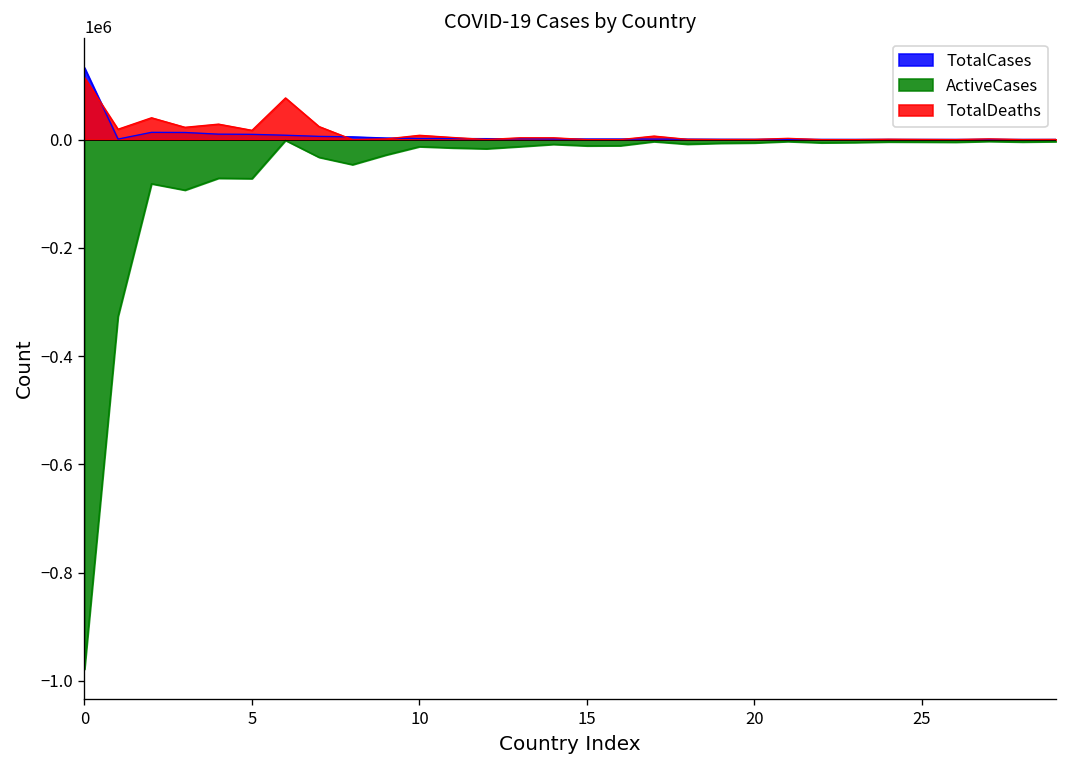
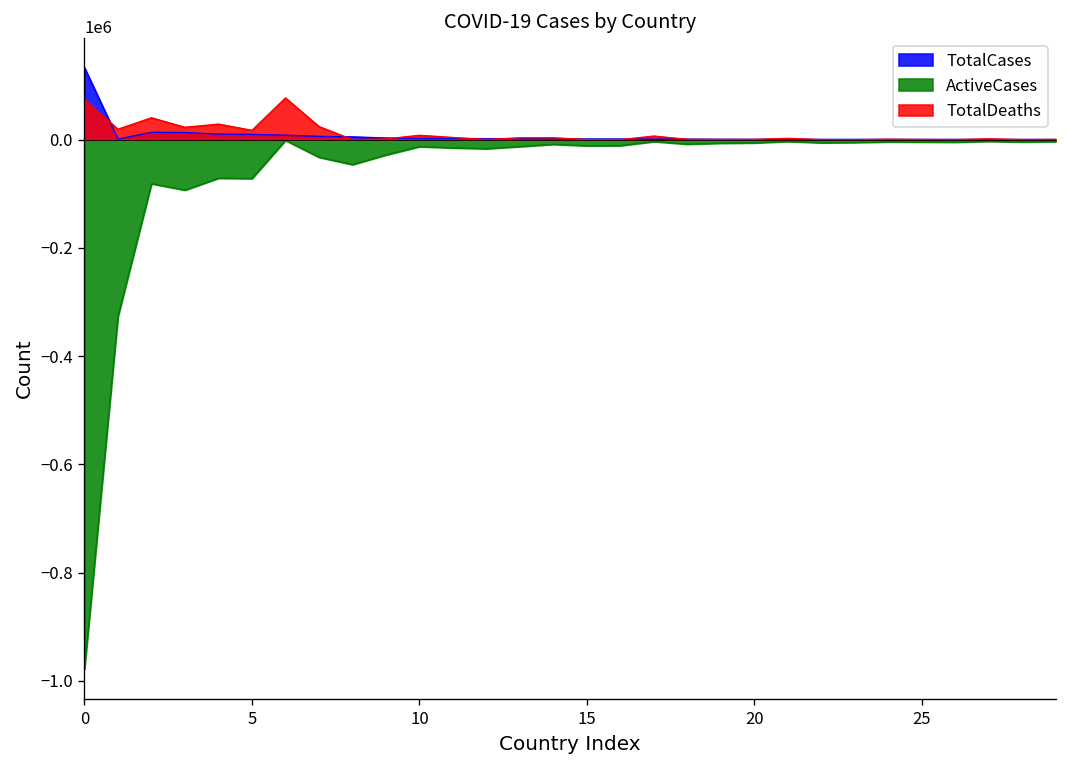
TotalDeaths, 0: 110000 -> 70000
